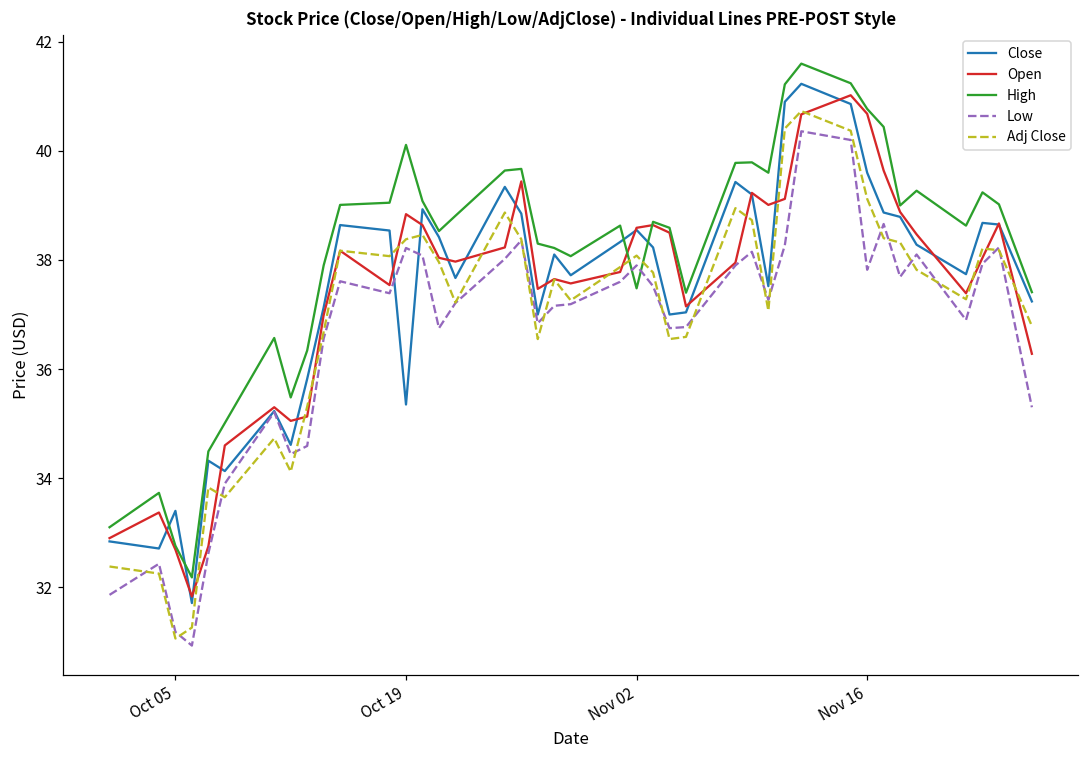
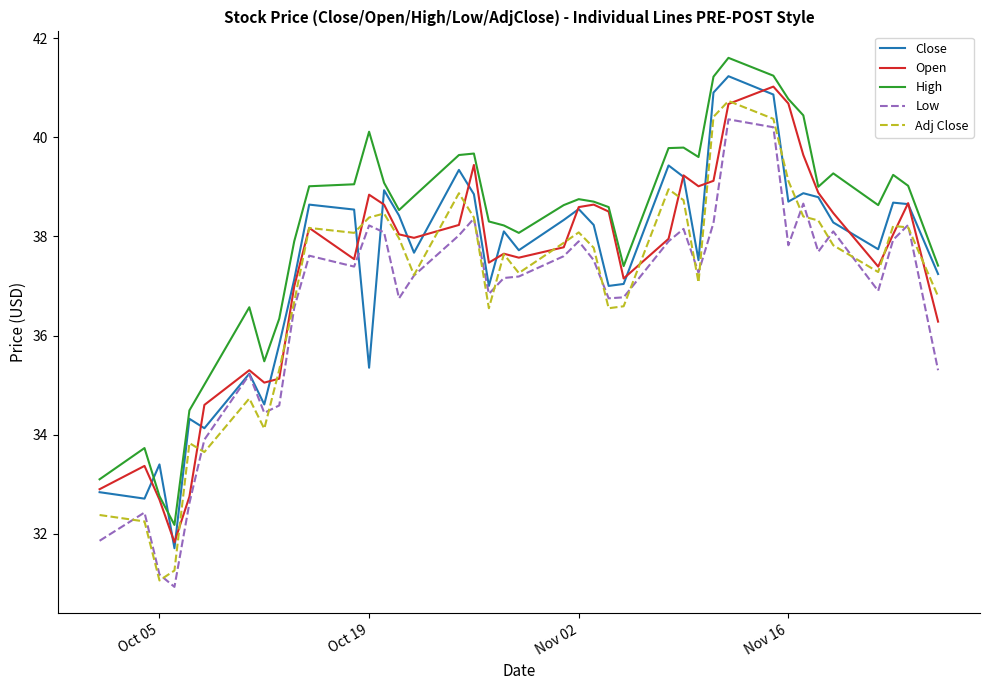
High, Nov 02: 37.5 -> 38.8
Close, Nov 16: 39.6 -> 38.7
